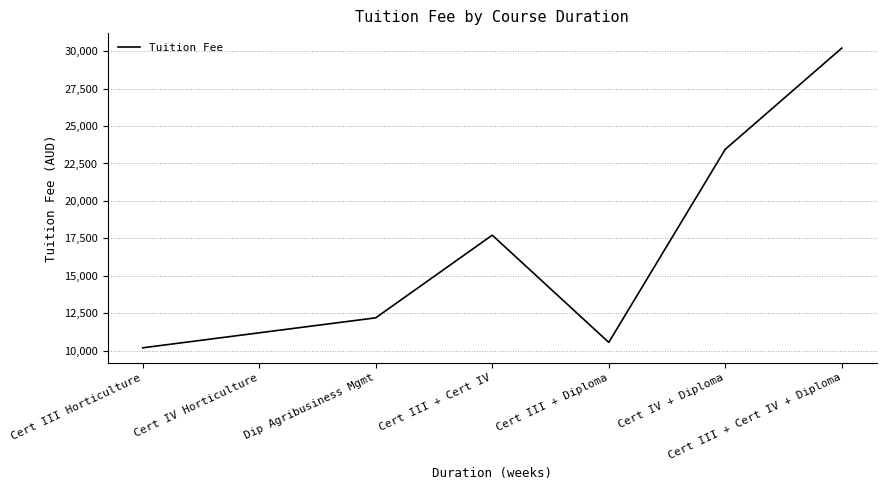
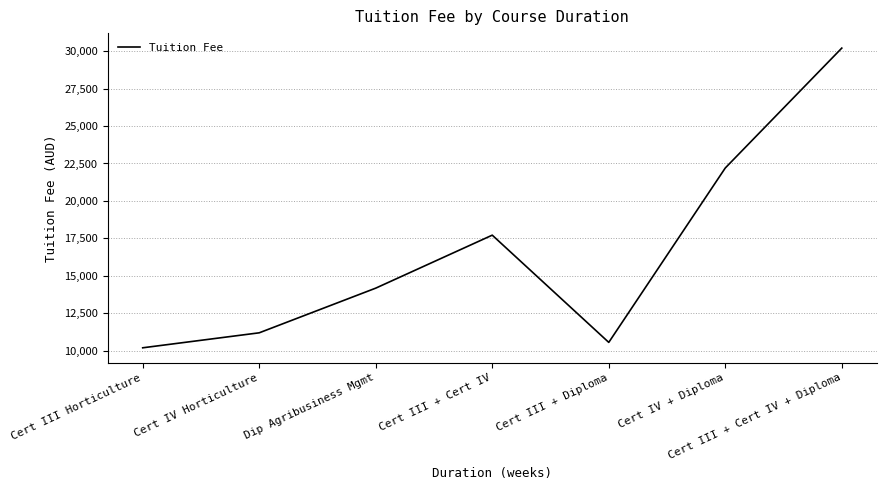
Dip Agribusiness Mgmt: 12,200 -> 14,200
Cert IV + Diploma: 23,400 -> 22,200
